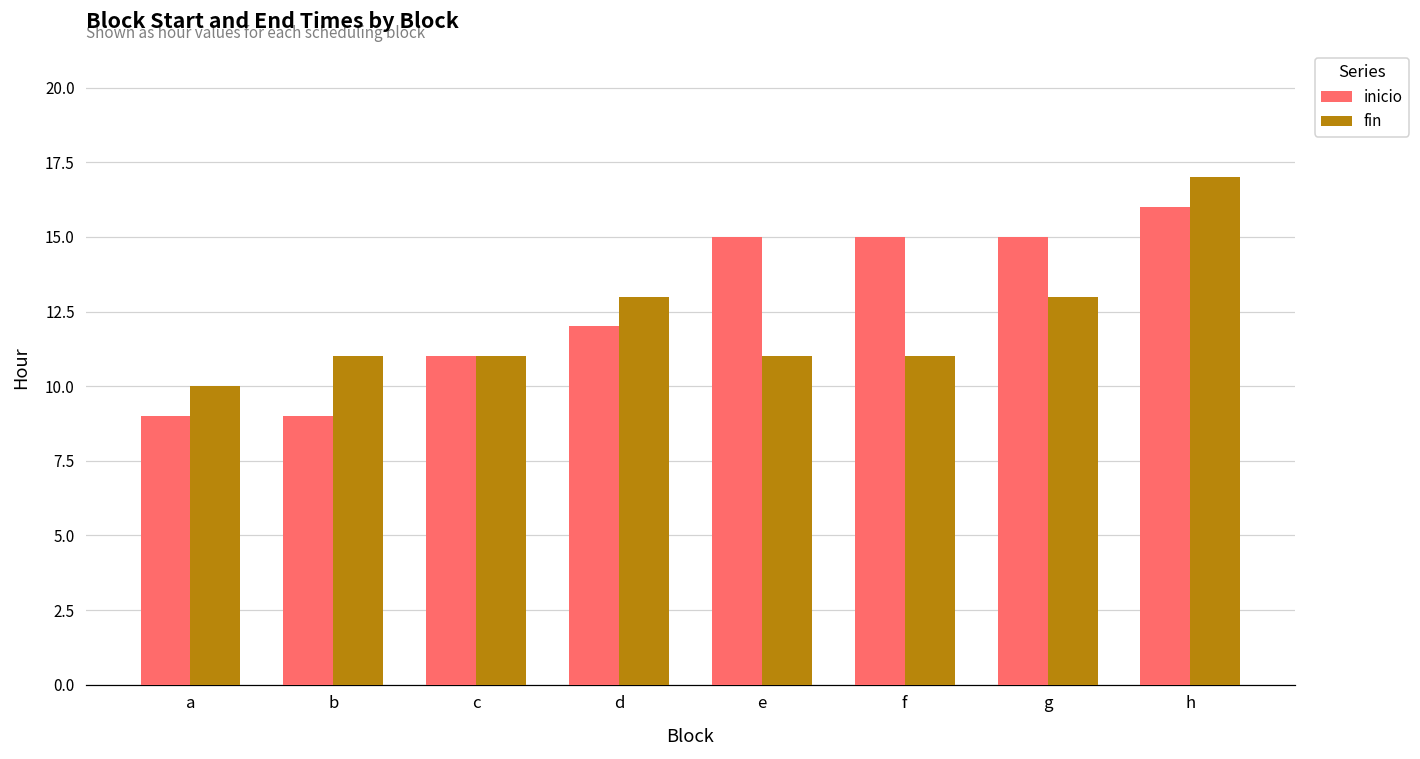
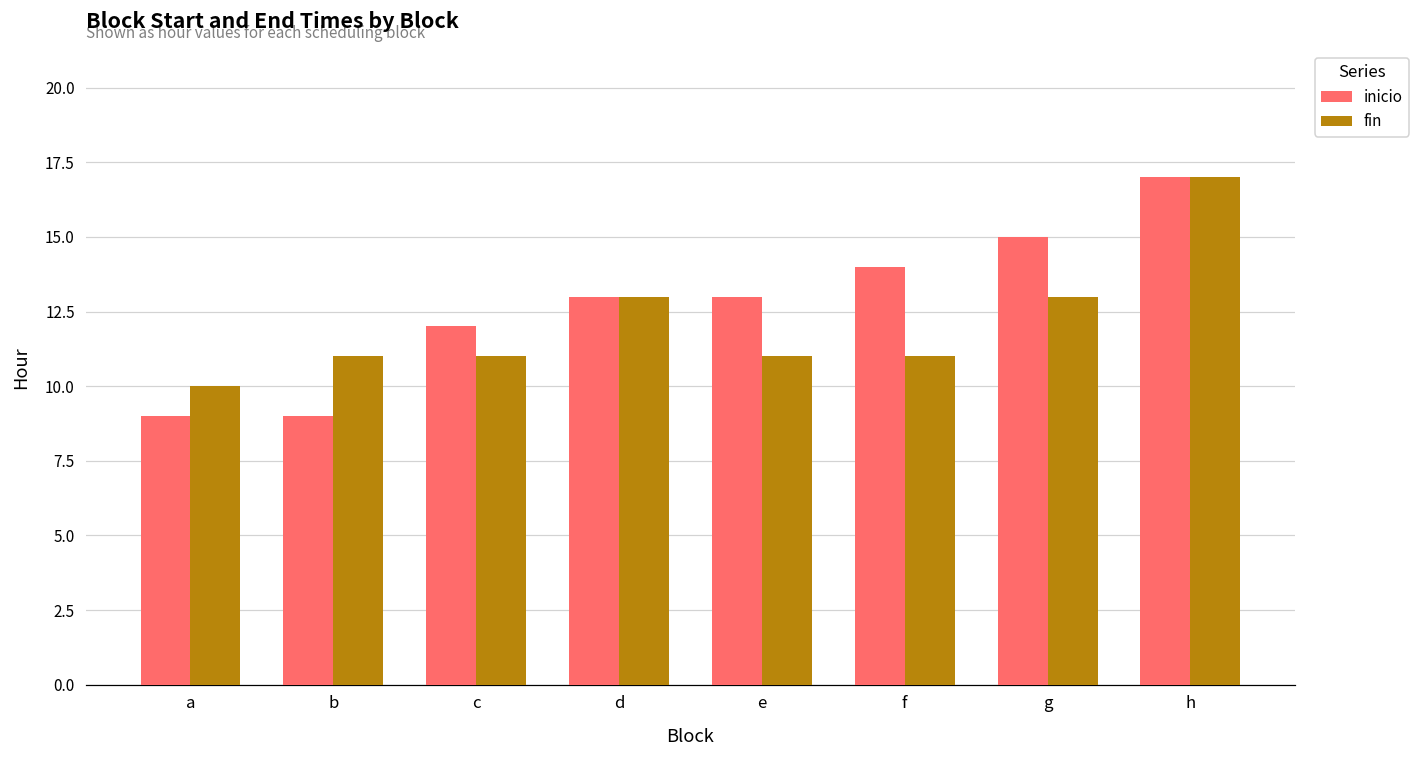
inicio, c: 11 -> 12
inicio, d: 12 -> 13
inicio, e: 15 -> 13
inicio, f: 15 -> 14
inicio, h: 16 -> 17
